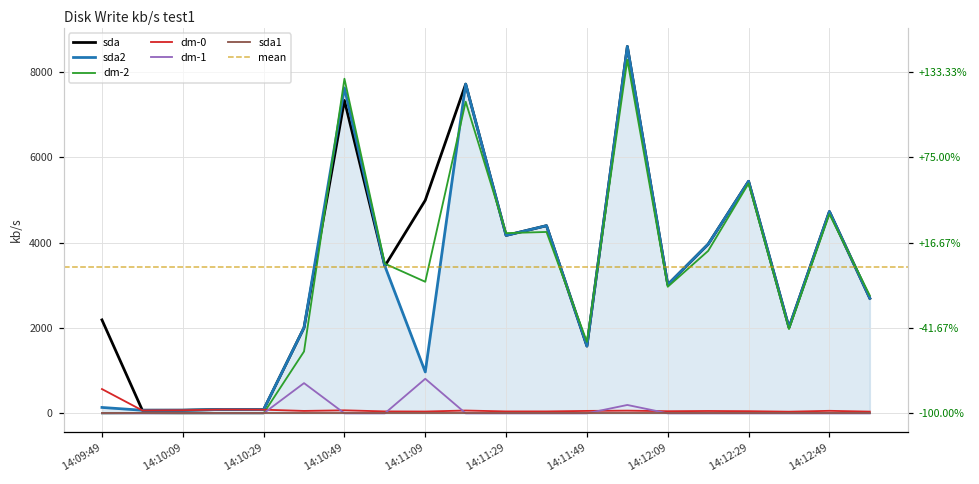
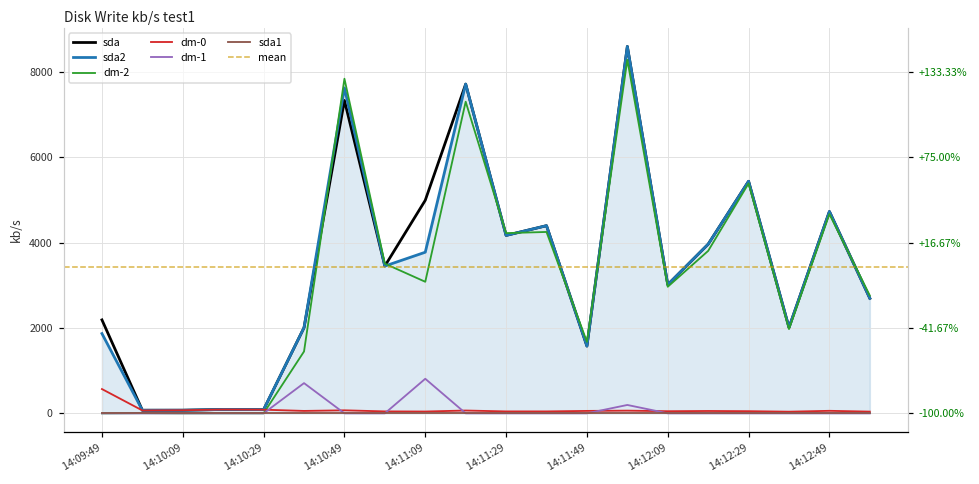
sda2, 14:09:49: 100 -> 1900
sda2, 14:11:09: 1000 -> 3800
